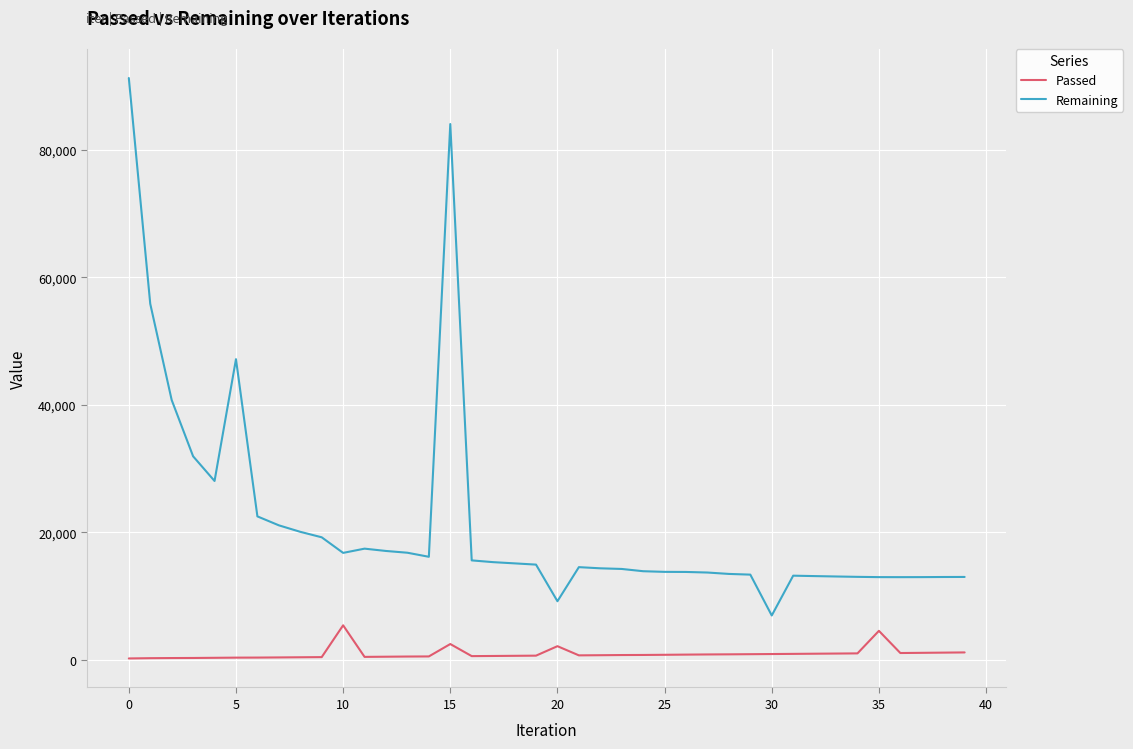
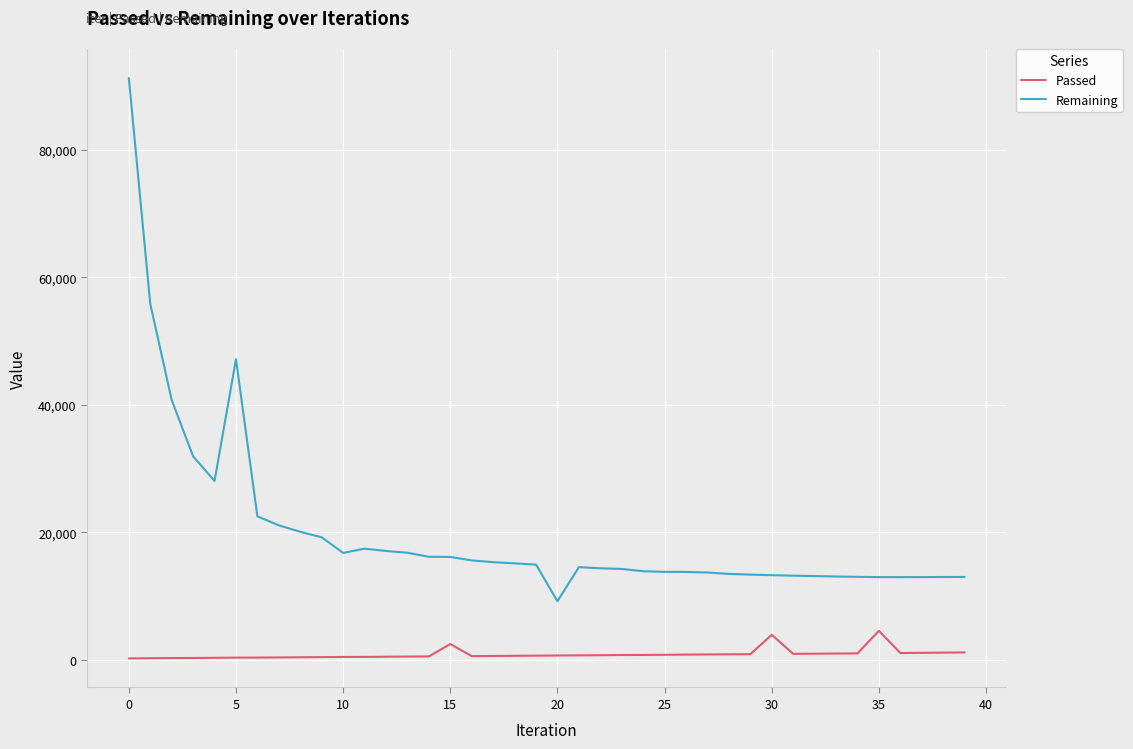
Passed, 10: 5,000 -> 0
Remaining, 15: 84,000 -> 16,000
Passed, 20: 2,000 -> 1,000
Passed, 30: 1,000 -> 4,000
Remaining, 30: 7,000 -> 13,000
